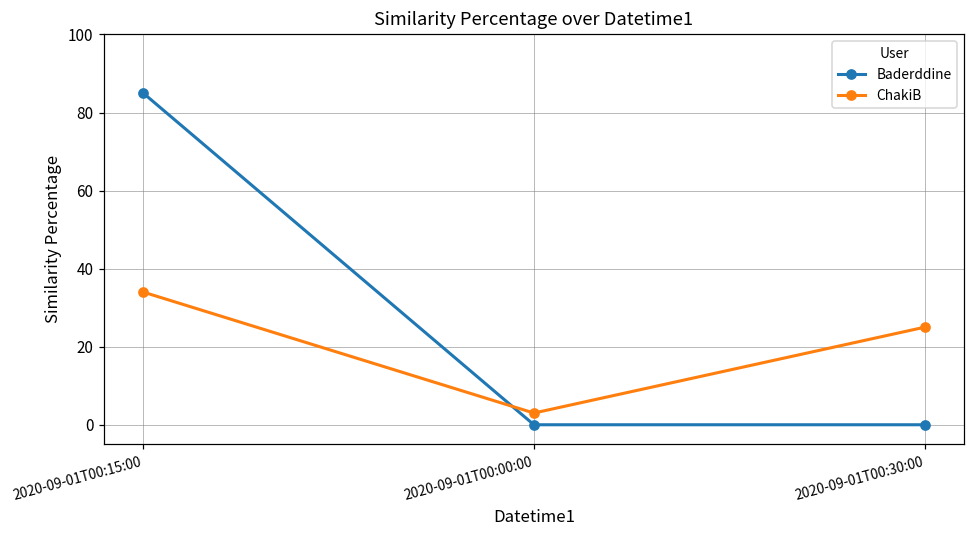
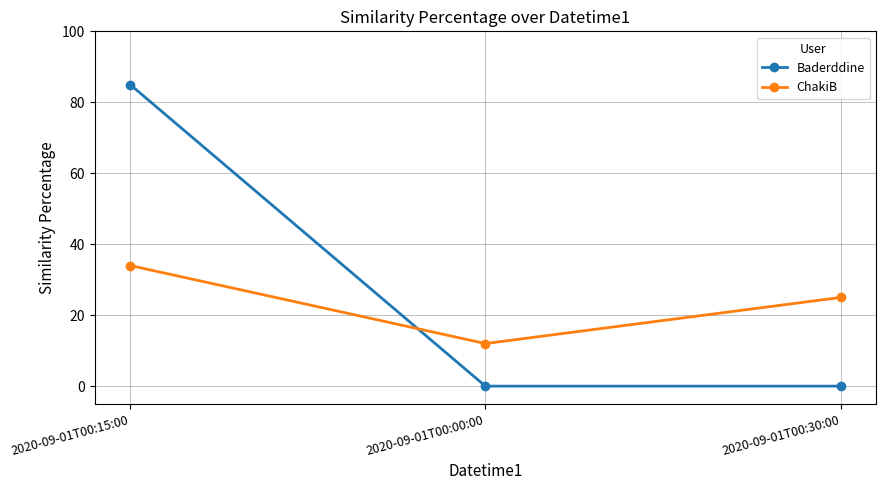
ChakiB, 2020-09-01T00:00:00: 3 -> 12
